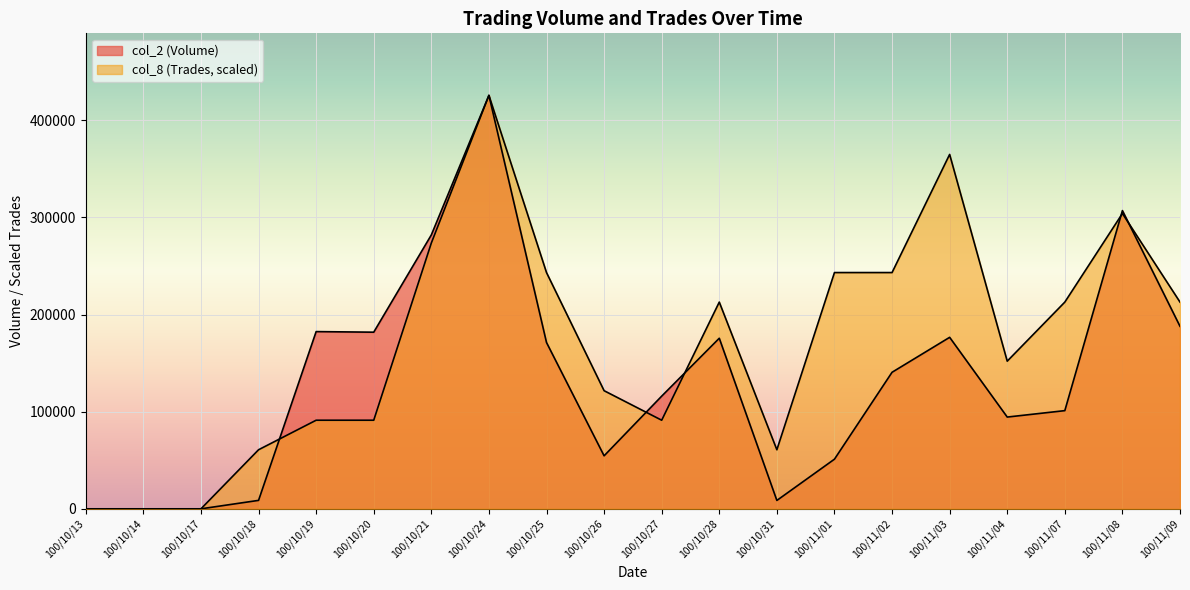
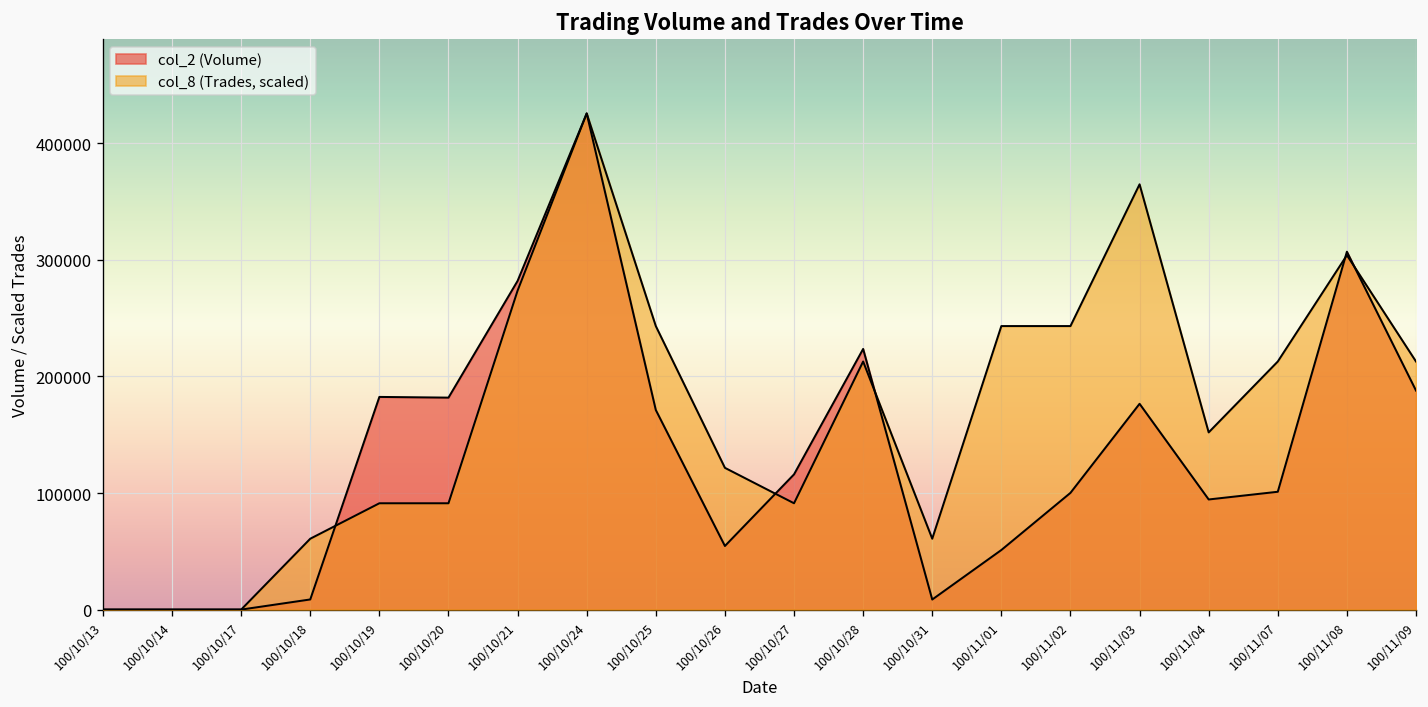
col_2 (Volume), 100/10/28: 180000 -> 220000
col_2 (Volume), 100/11/02: 140000 -> 100000
